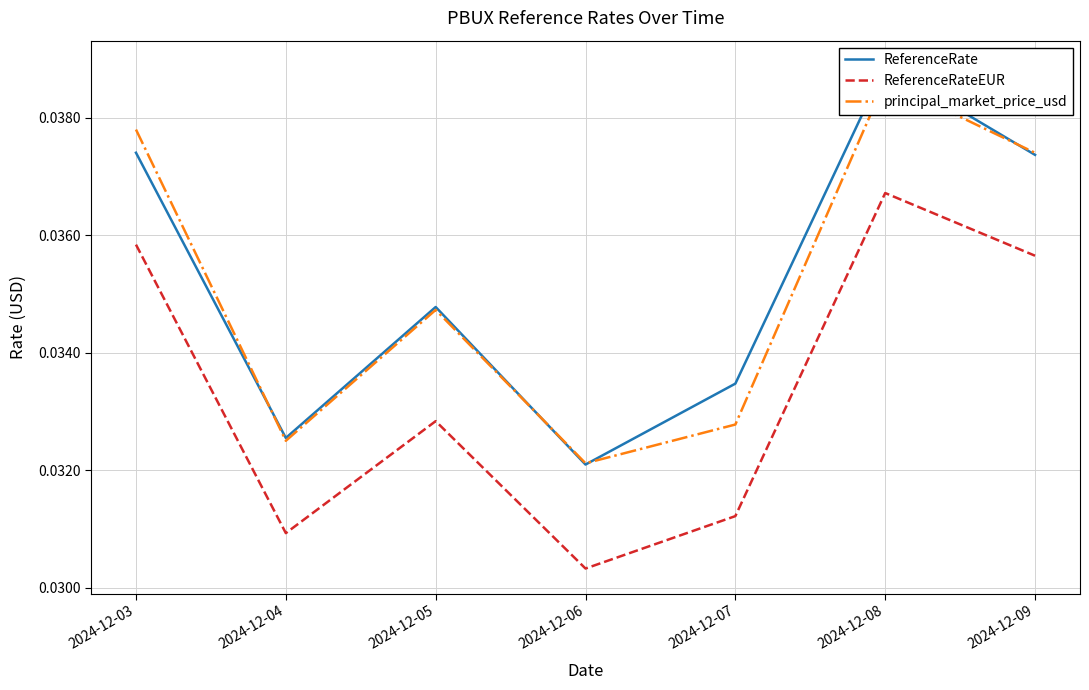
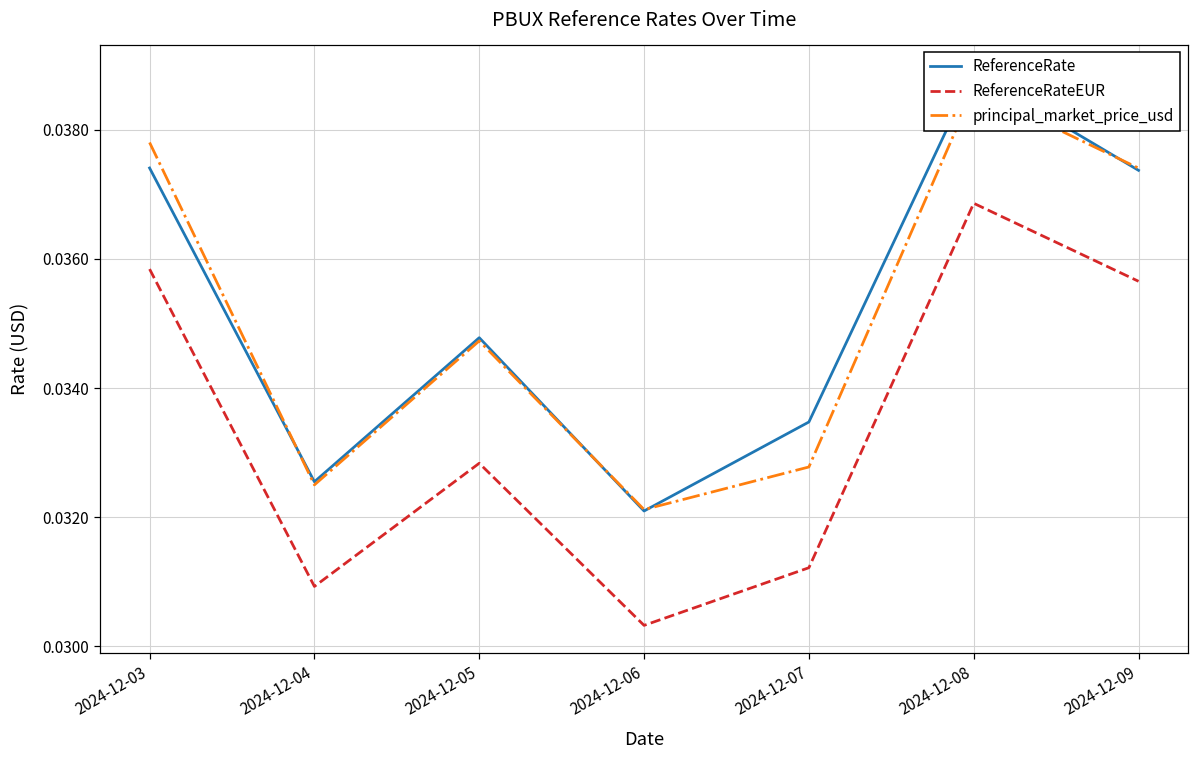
ReferenceRateEUR, 2024-12-08: 0.0367 -> 0.0369
